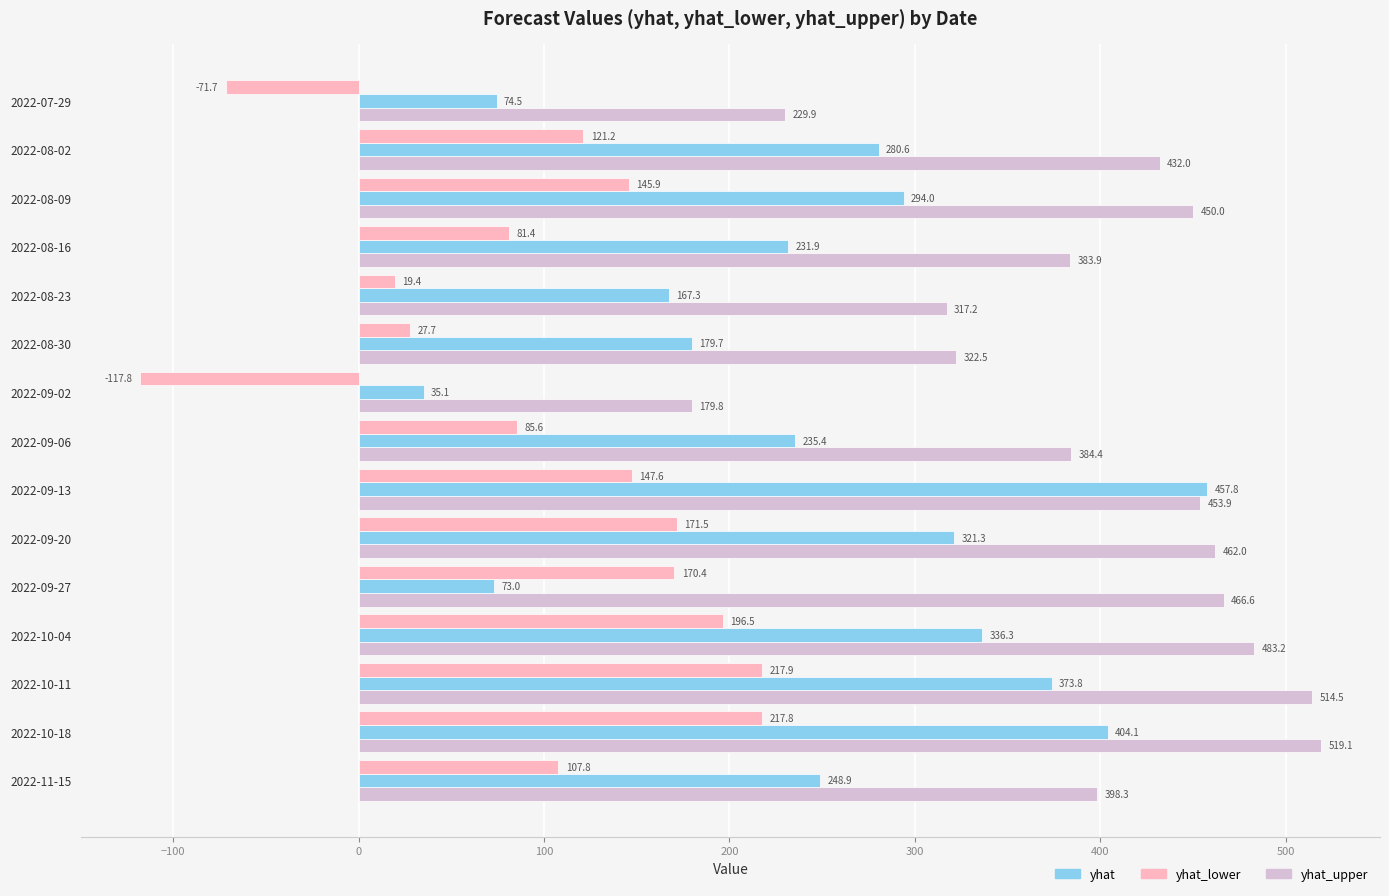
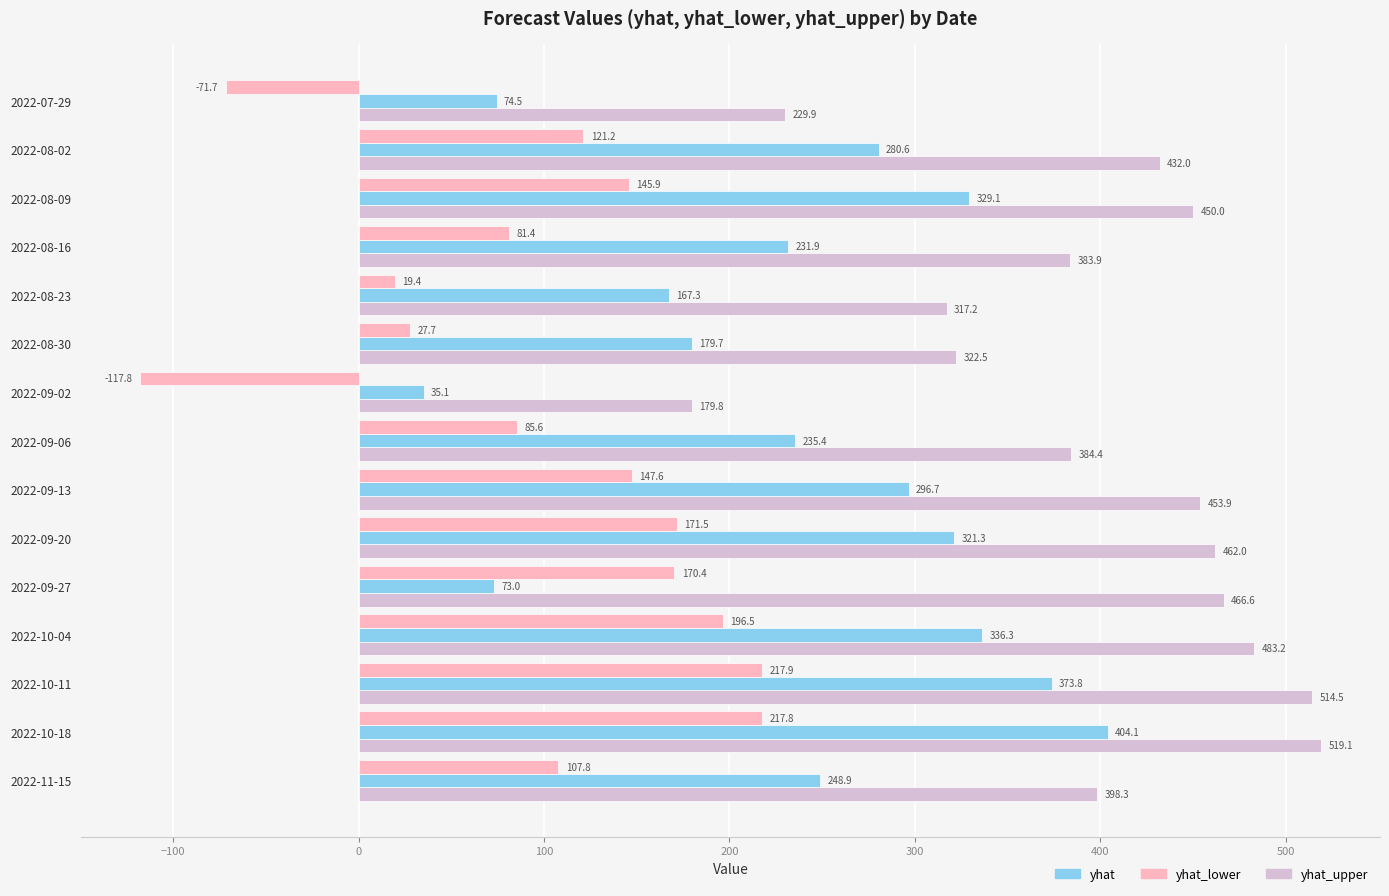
yhat, 2022-08-09: 294.0 -> 329.1
yhat, 2022-09-13: 457.8 -> 296.7
